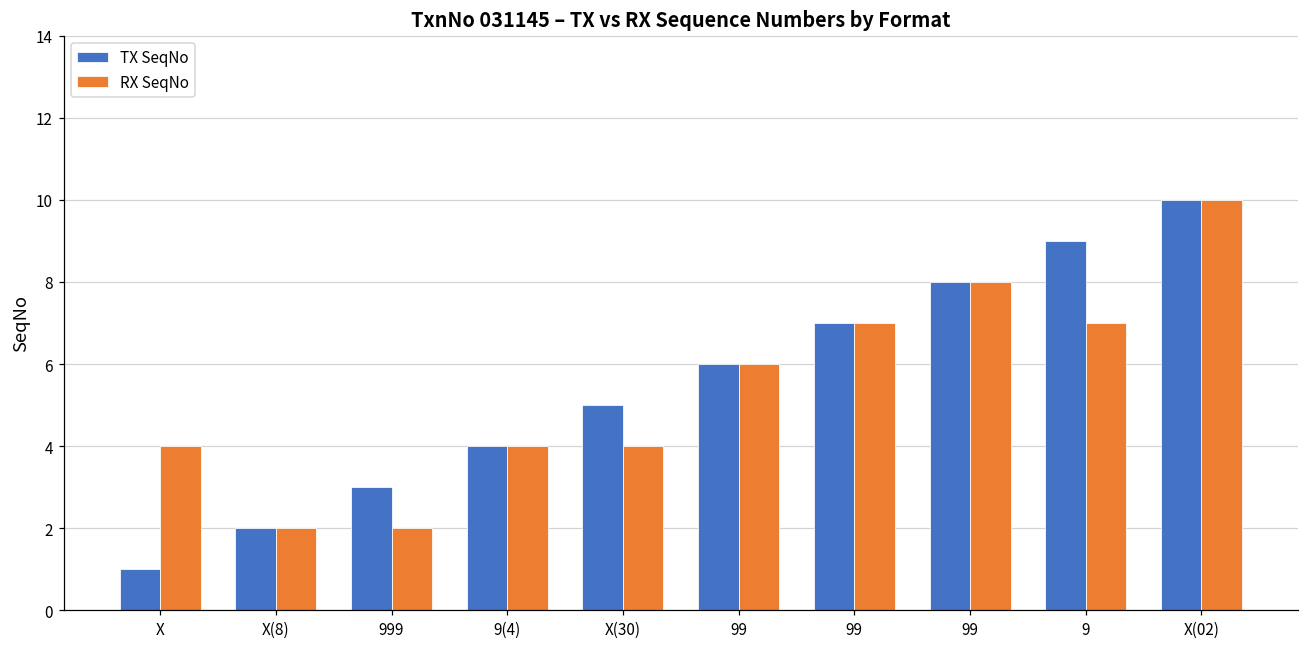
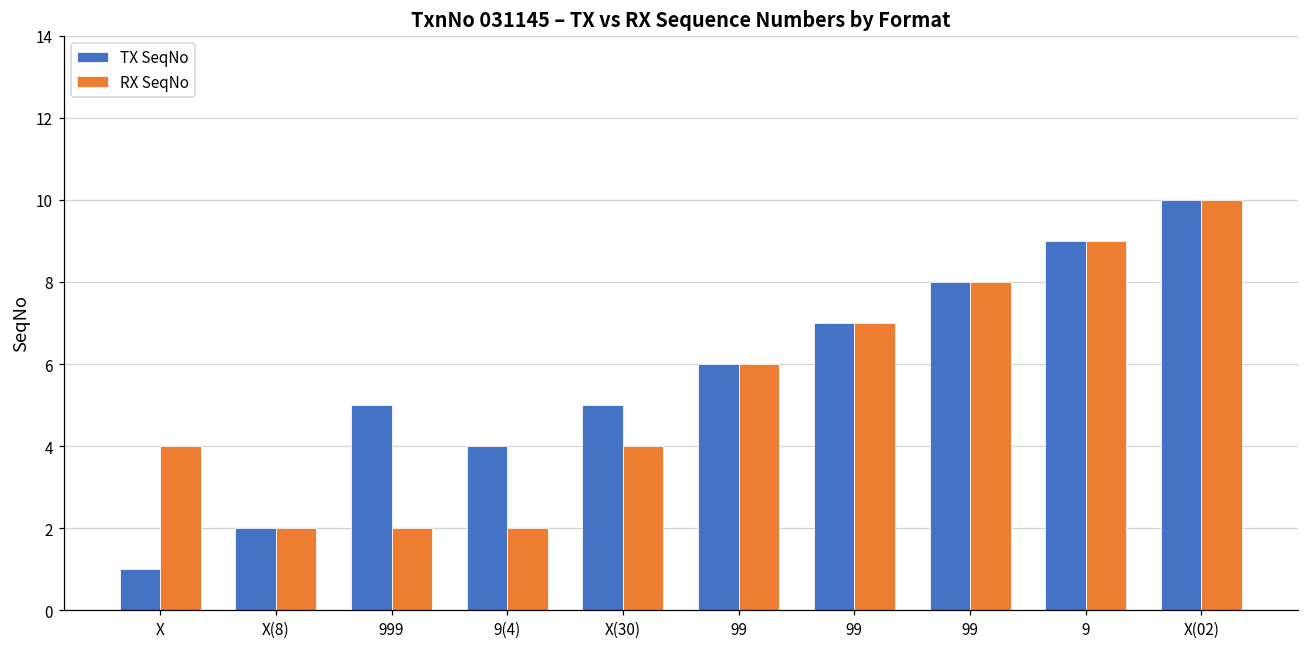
TX SeqNo, 999: 3 -> 5
RX SeqNo, 9(4): 4 -> 2
RX SeqNo, 9: 7 -> 9
